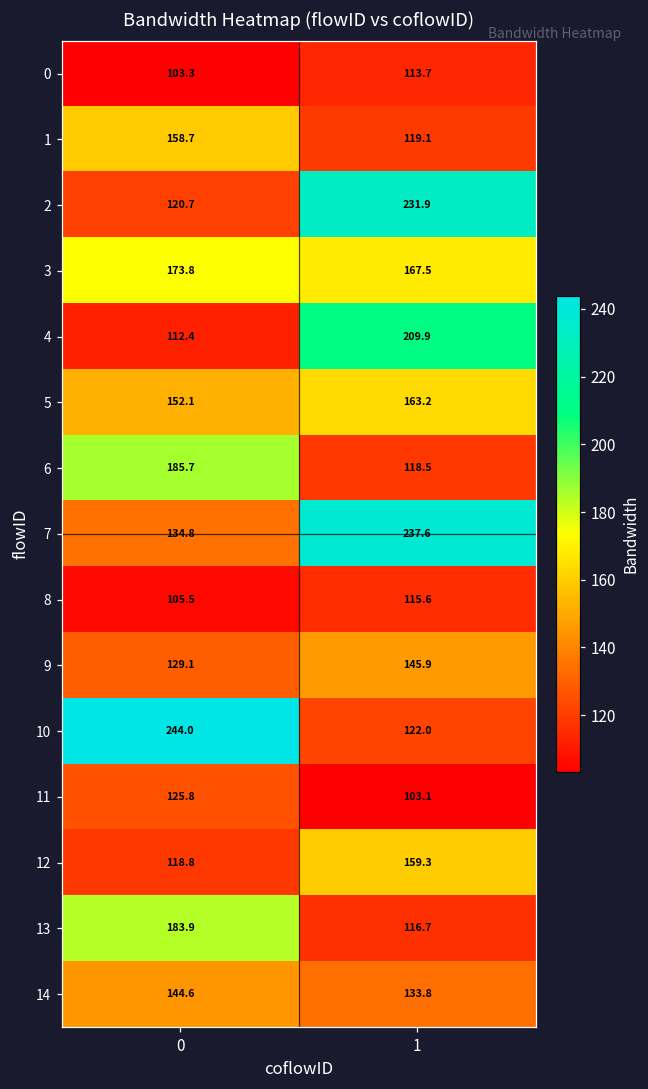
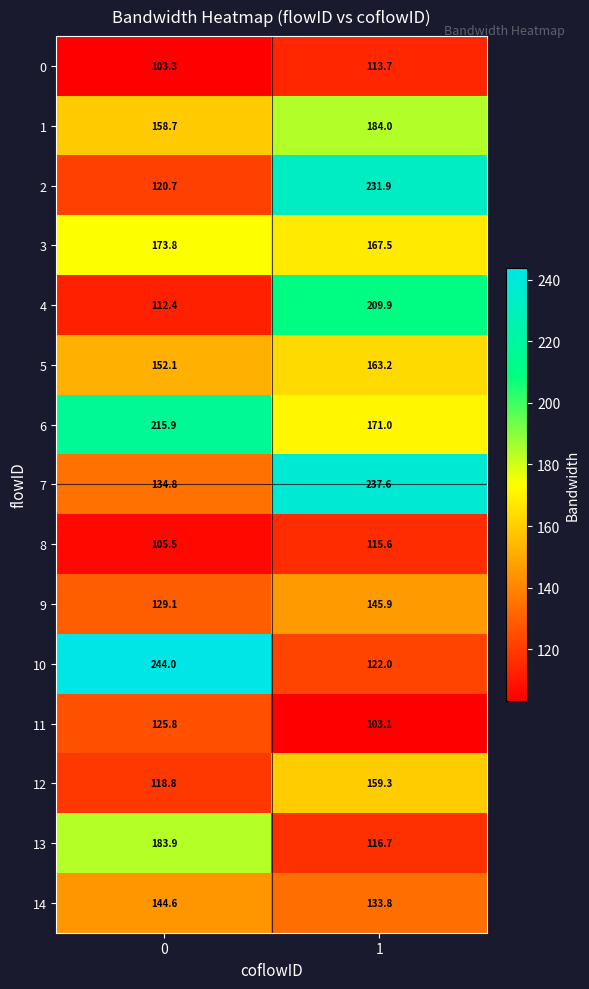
1, 1: 119.1 -> 184.0
6, 0: 185.7 -> 215.9
6, 1: 118.5 -> 171.0
